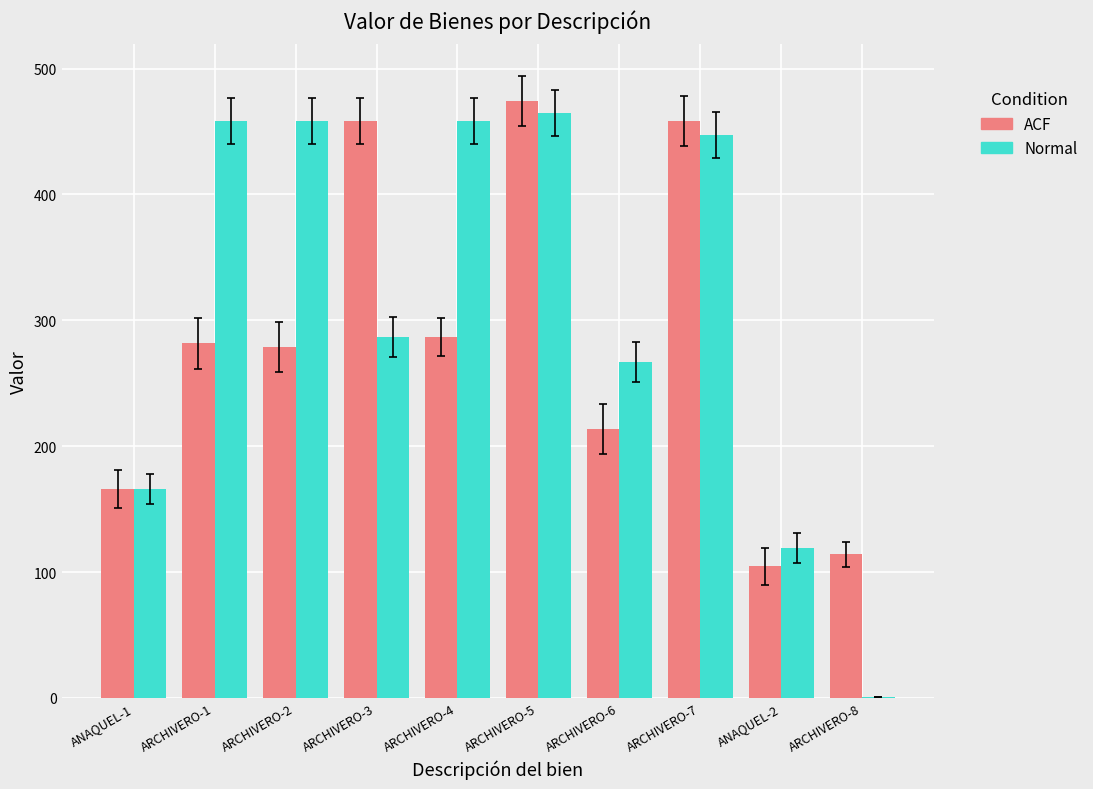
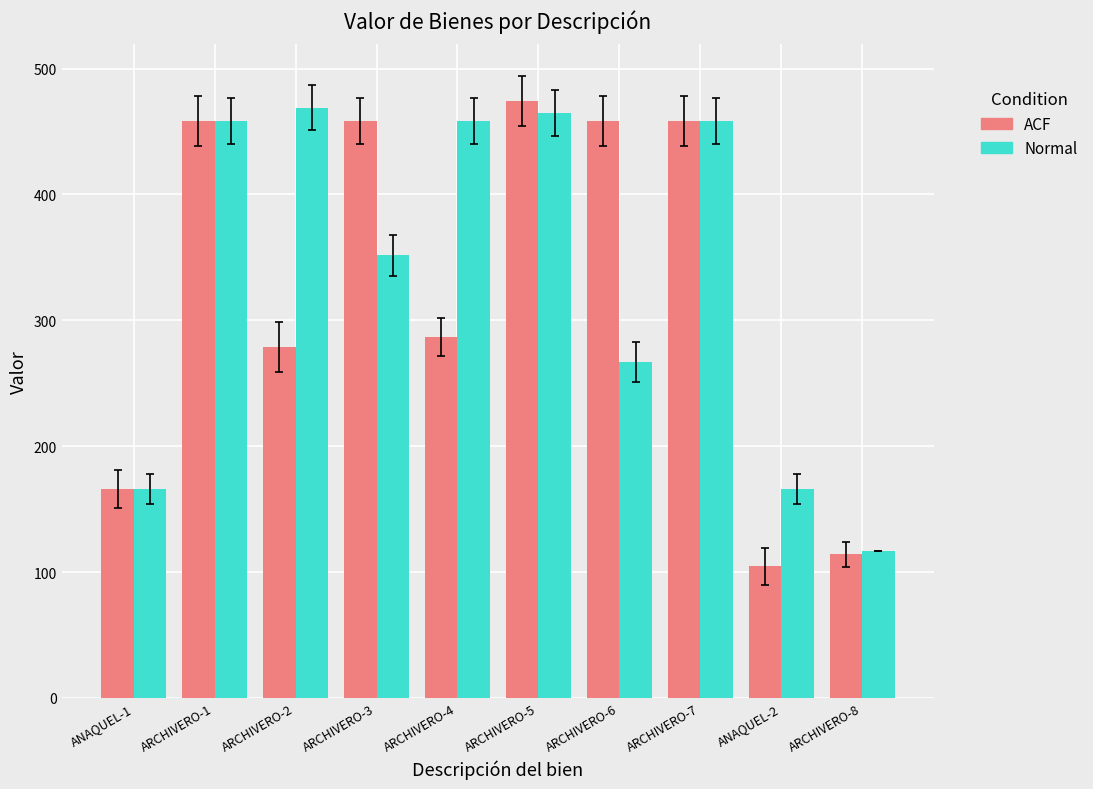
ACF, ARCHIVERO-1: 282 -> 458
Normal, ARCHIVERO-2: 458 -> 469
Normal, ARCHIVERO-3: 287 -> 352
ACF, ARCHIVERO-6: 214 -> 458
Normal, ARCHIVERO-7: 447 -> 458
Normal, ANAQUEL-2: 119 -> 166
Normal, ARCHIVERO-8: 1 -> 117
